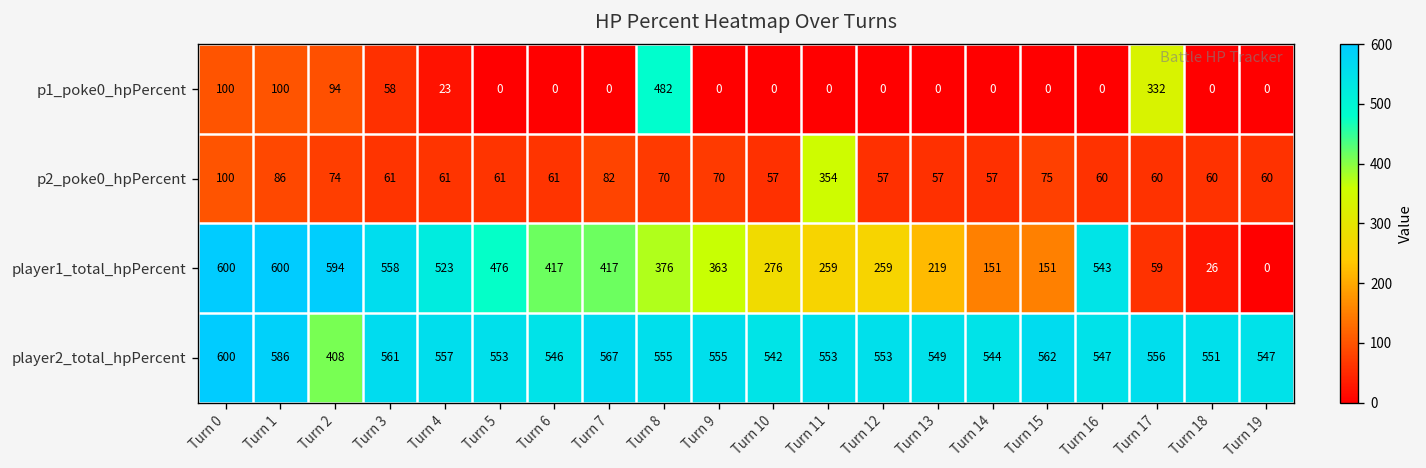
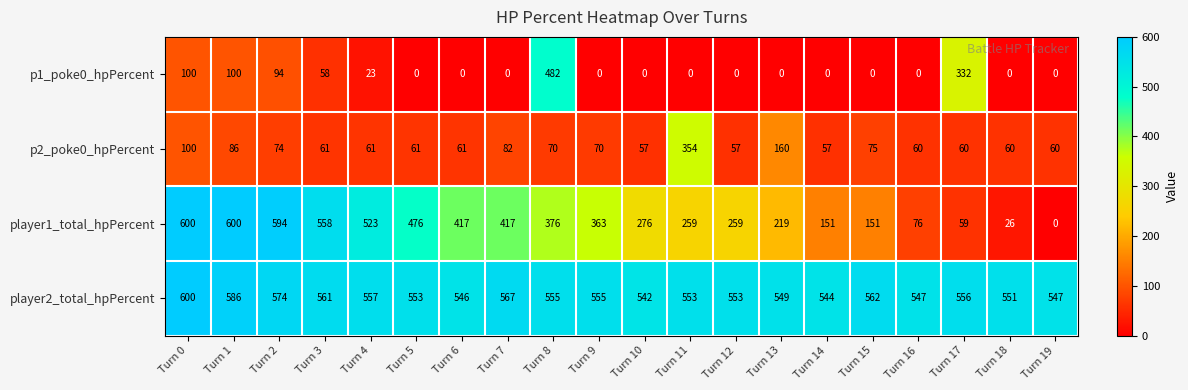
p2_poke0_hpPercent, Turn 13: 57 -> 160
player1_total_hpPercent, Turn 16: 543 -> 76
player2_total_hpPercent, Turn 2: 408 -> 574
